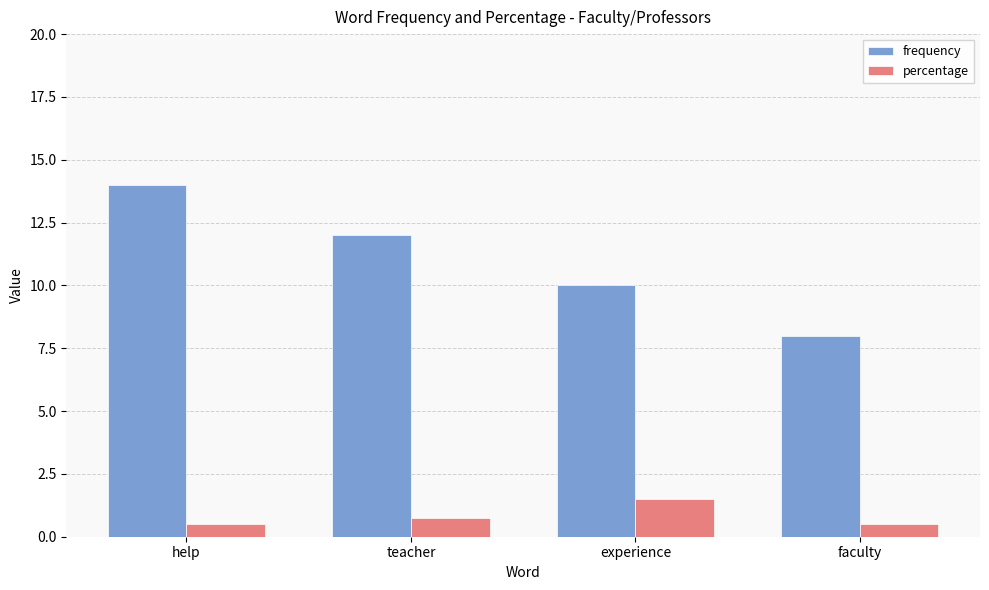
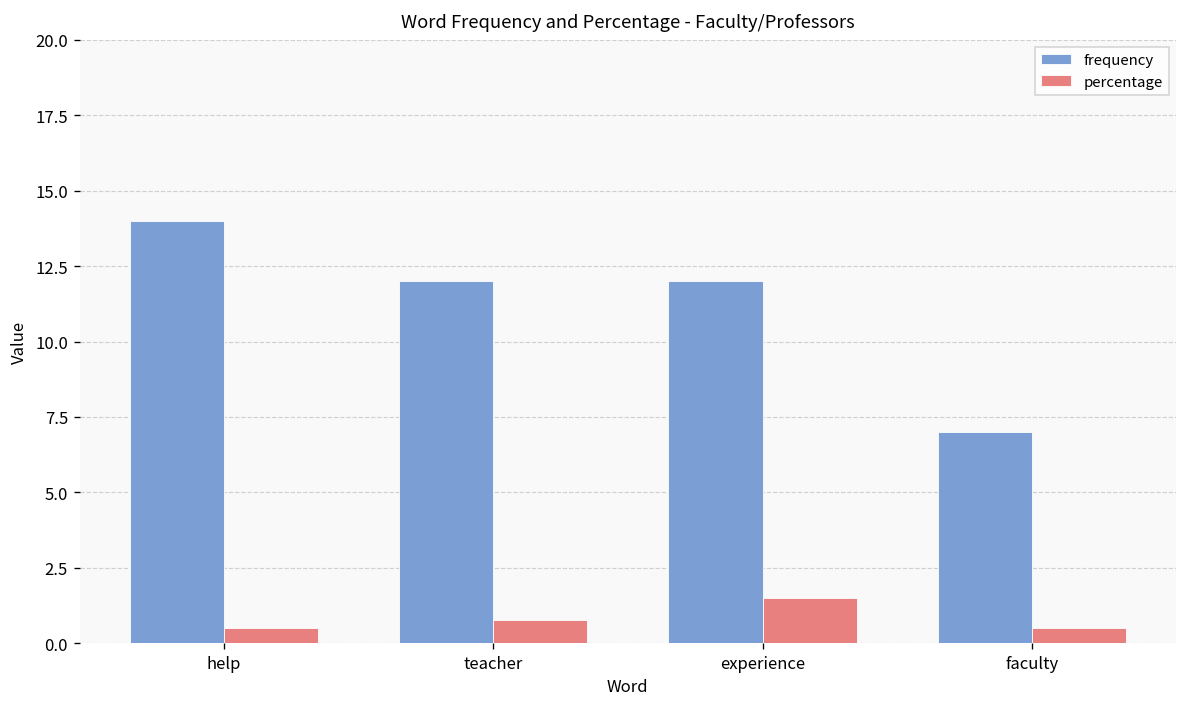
frequency, experience: 10 -> 12
frequency, faculty: 8 -> 7
